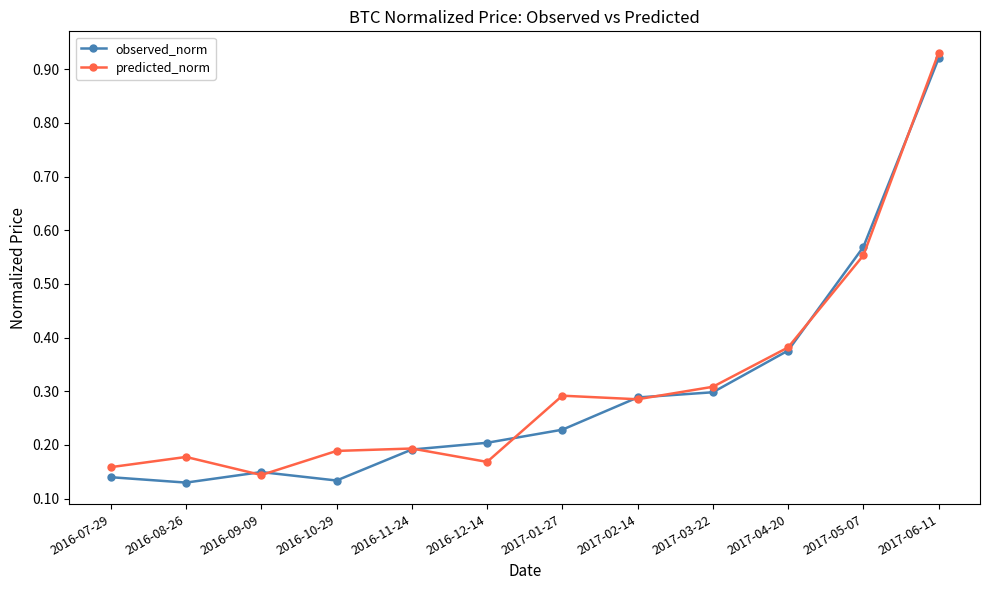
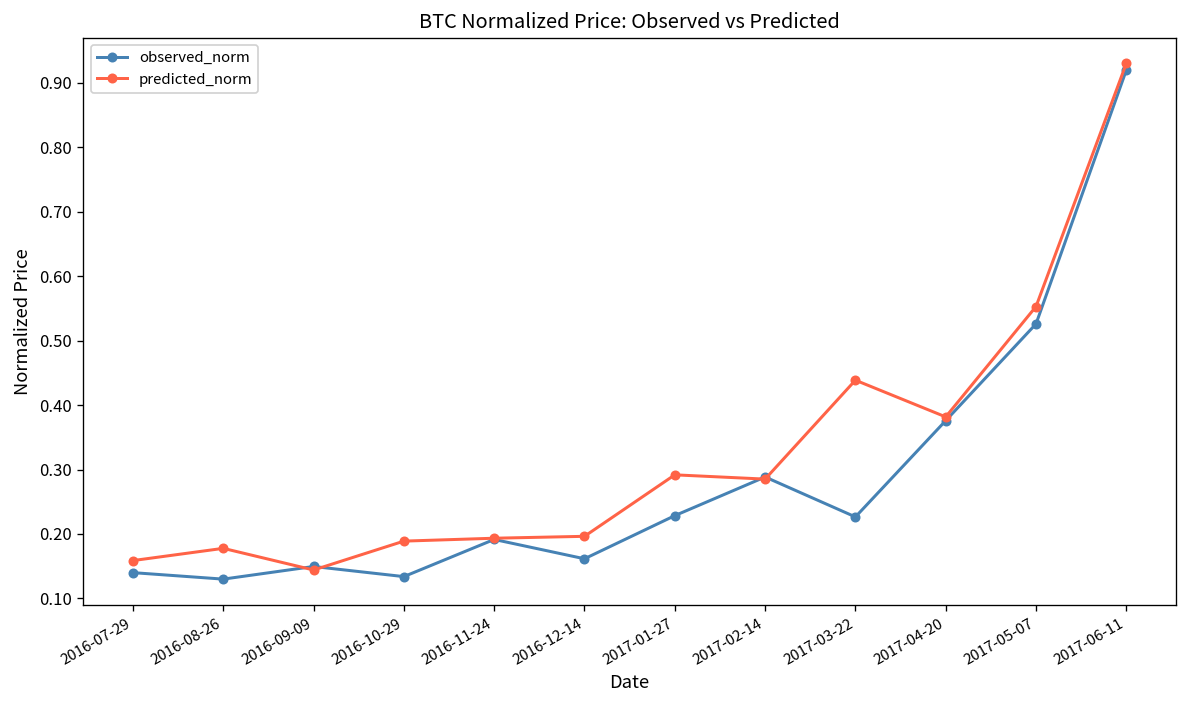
observed_norm, 2016-12-14: 0.20 -> 0.16
predicted_norm, 2016-12-14: 0.17 -> 0.20
observed_norm, 2017-03-22: 0.30 -> 0.23
predicted_norm, 2017-03-22: 0.31 -> 0.44
observed_norm, 2017-05-07: 0.57 -> 0.53
